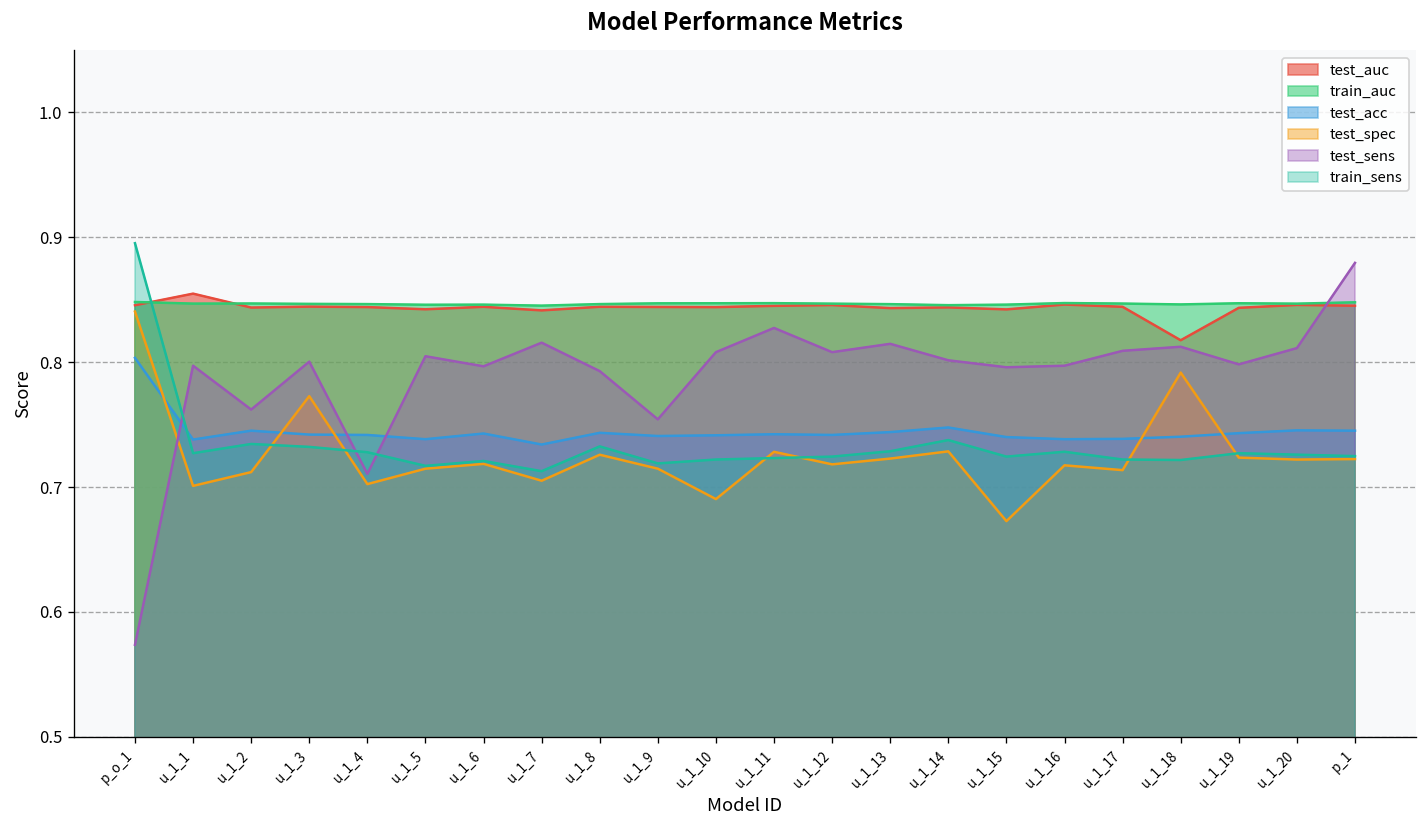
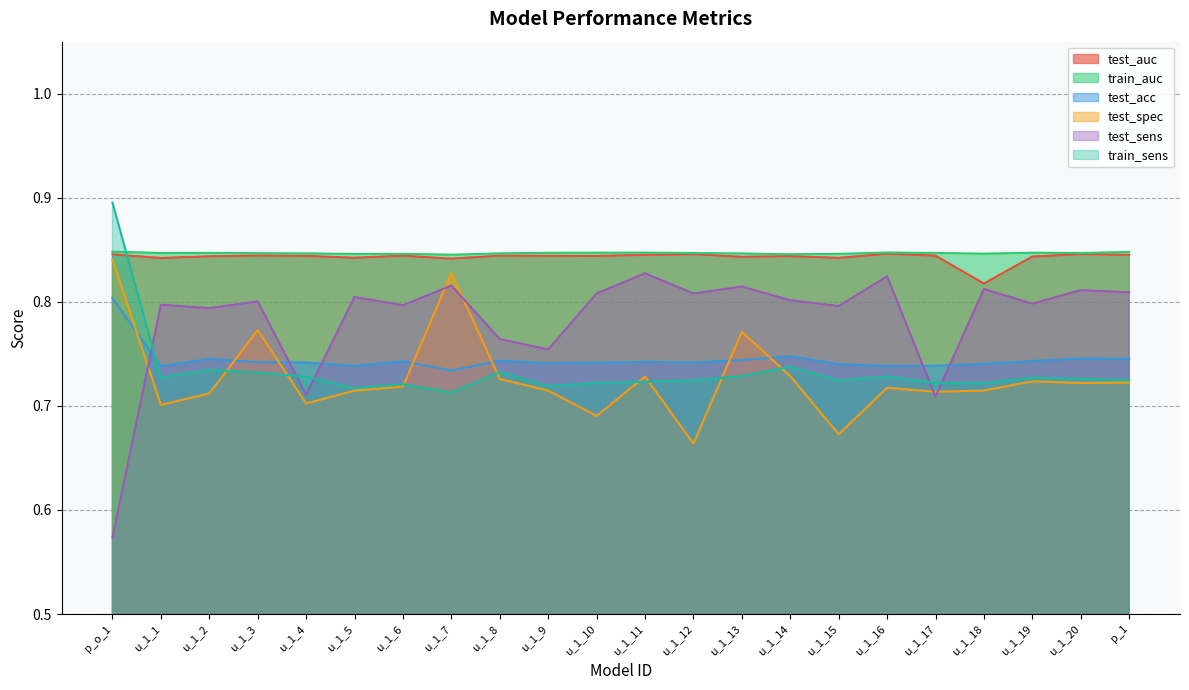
test_auc, u_1_1: 0.855 -> 0.842
test_sens, u_1_2: 0.762 -> 0.794
test_spec, u_1_7: 0.705 -> 0.828
test_sens, u_1_8: 0.793 -> 0.764
test_spec, u_1_12: 0.718 -> 0.664
test_spec, u_1_13: 0.723 -> 0.771
test_sens, u_1_16: 0.797 -> 0.825
test_sens, u_1_17: 0.809 -> 0.709
test_spec, u_1_18: 0.792 -> 0.715
test_sens, p_1: 0.880 -> 0.809
